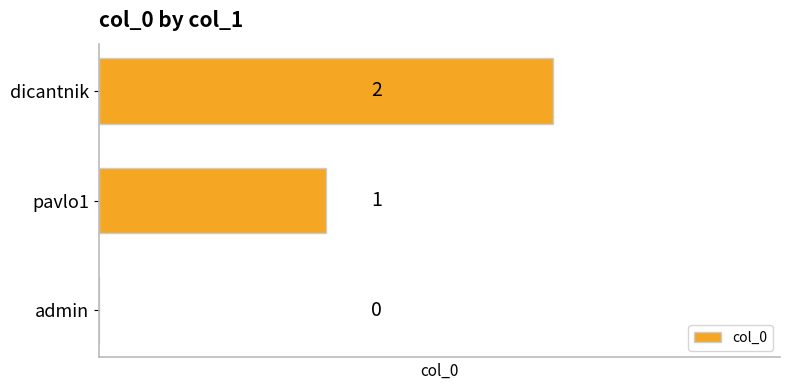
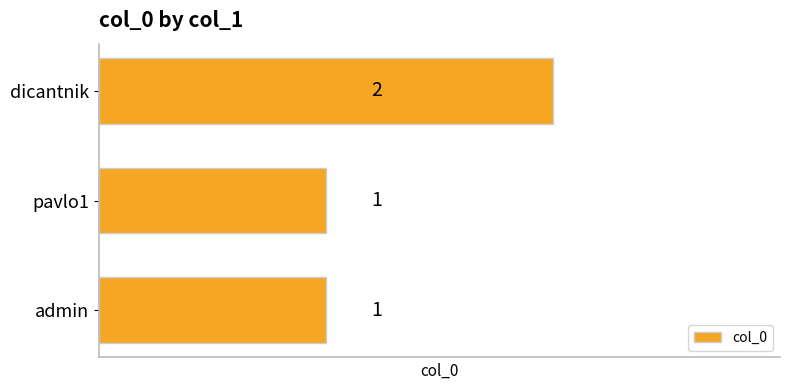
admin: 0 -> 1
